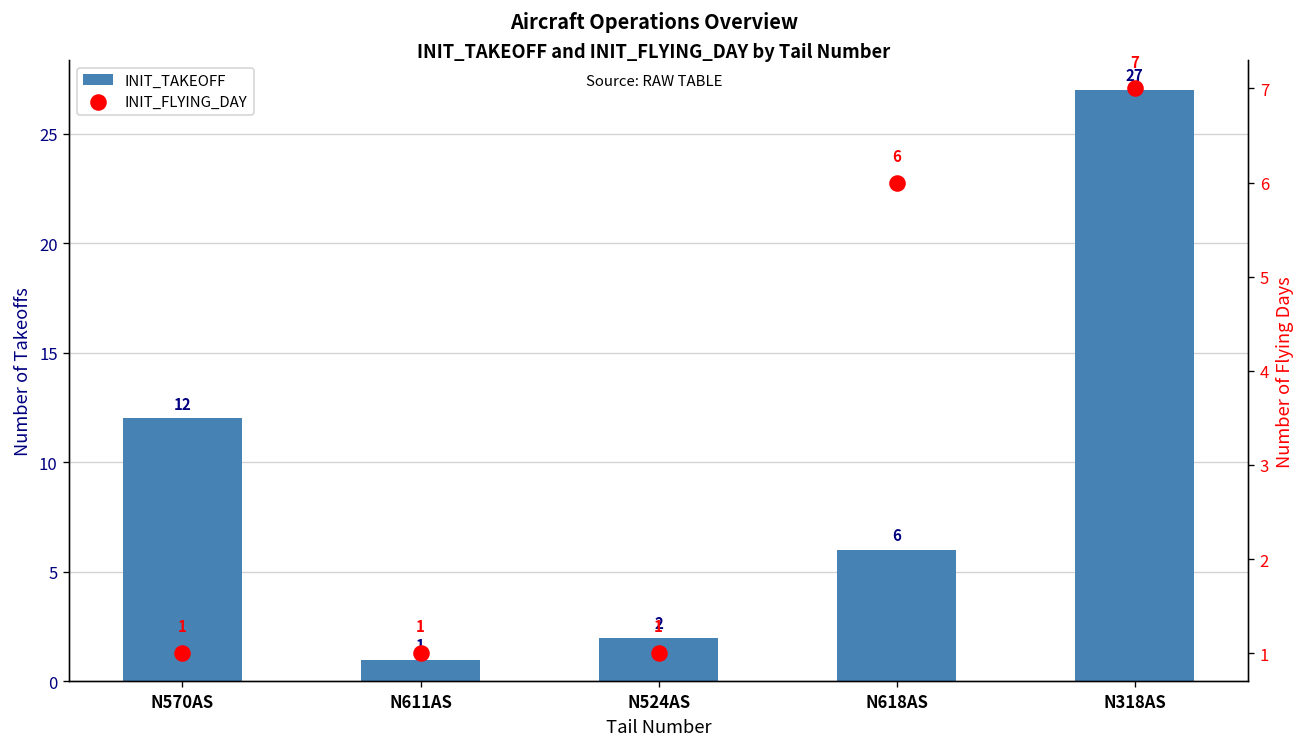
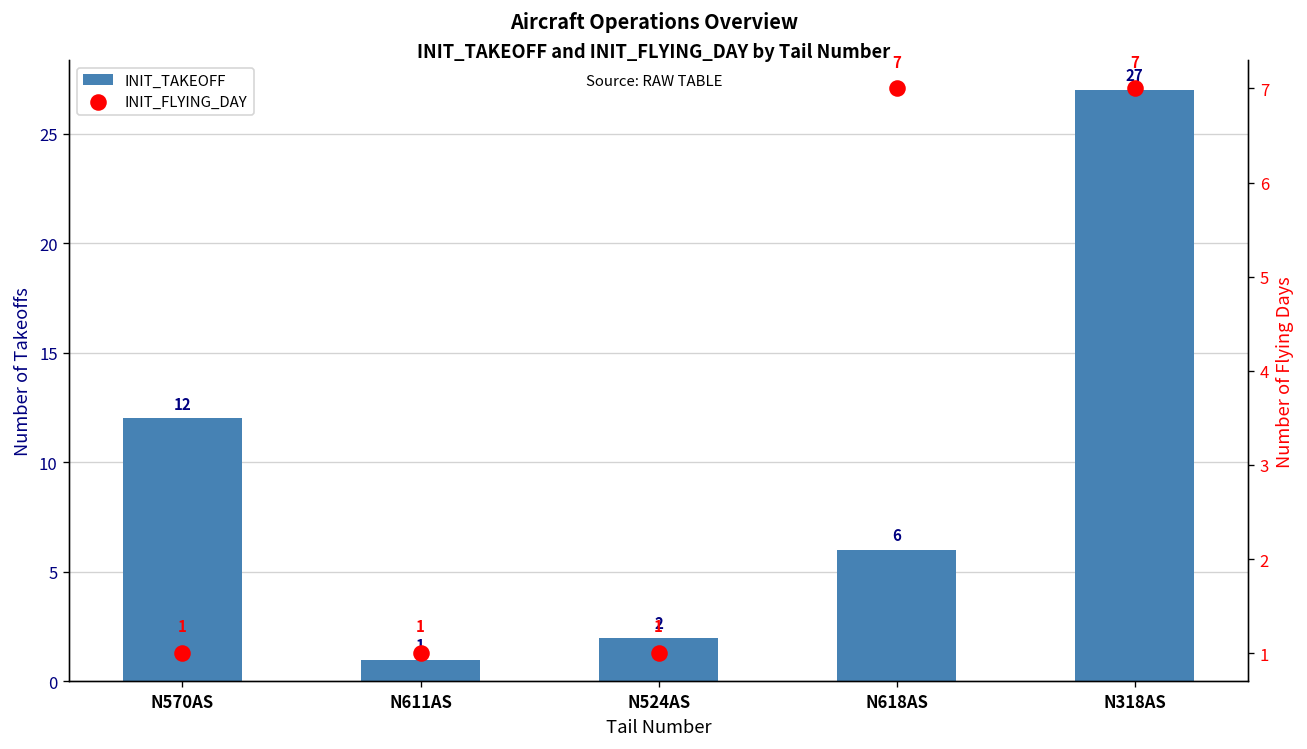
INIT_FLYING_DAY, N618AS: 6 -> 7
